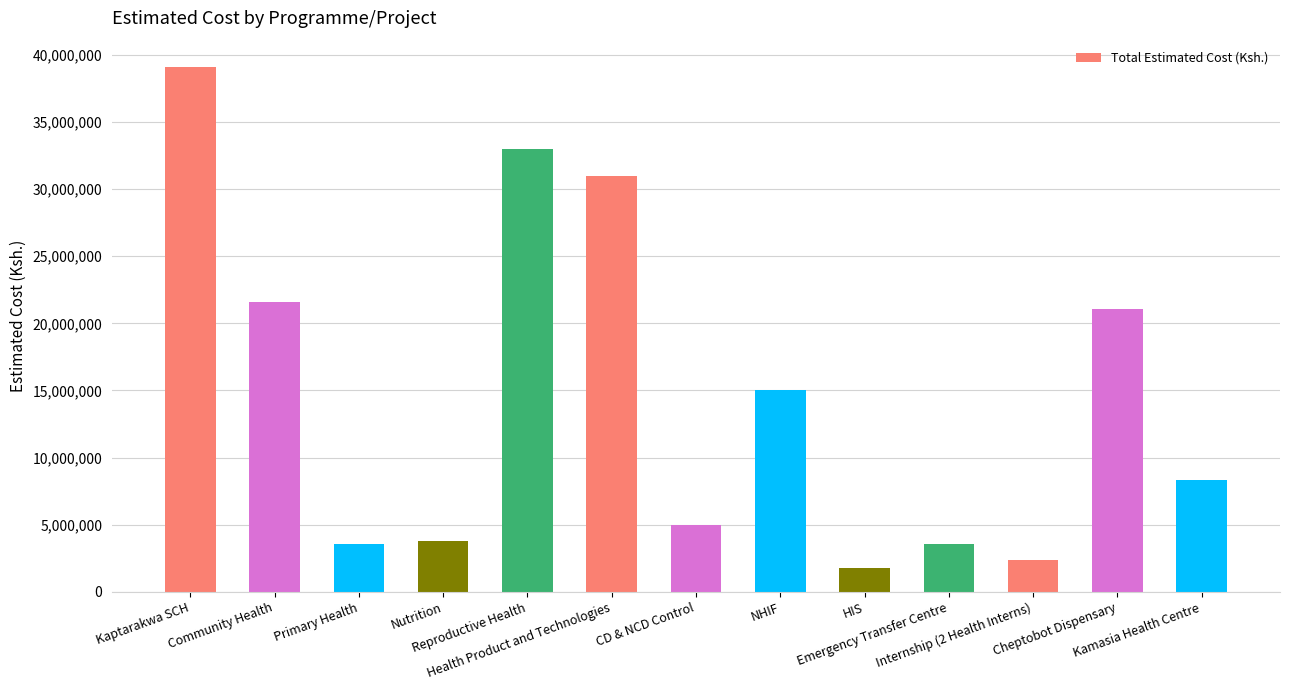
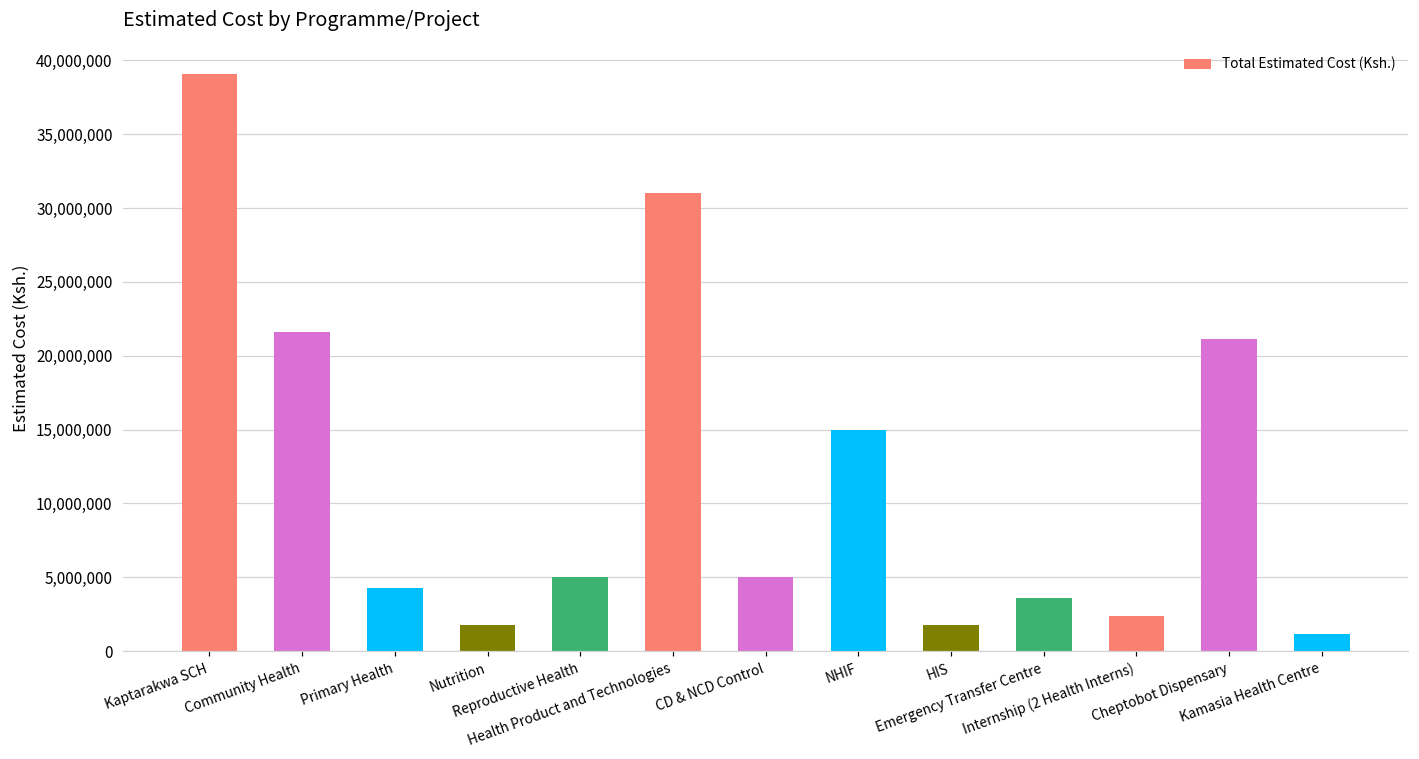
Primary Health: 3,600,000 -> 4,300,000
Nutrition: 3,800,000 -> 1,800,000
Reproductive Health: 33,000,000 -> 5,000,000
Kamasia Health Centre: 8,300,000 -> 1,100,000
